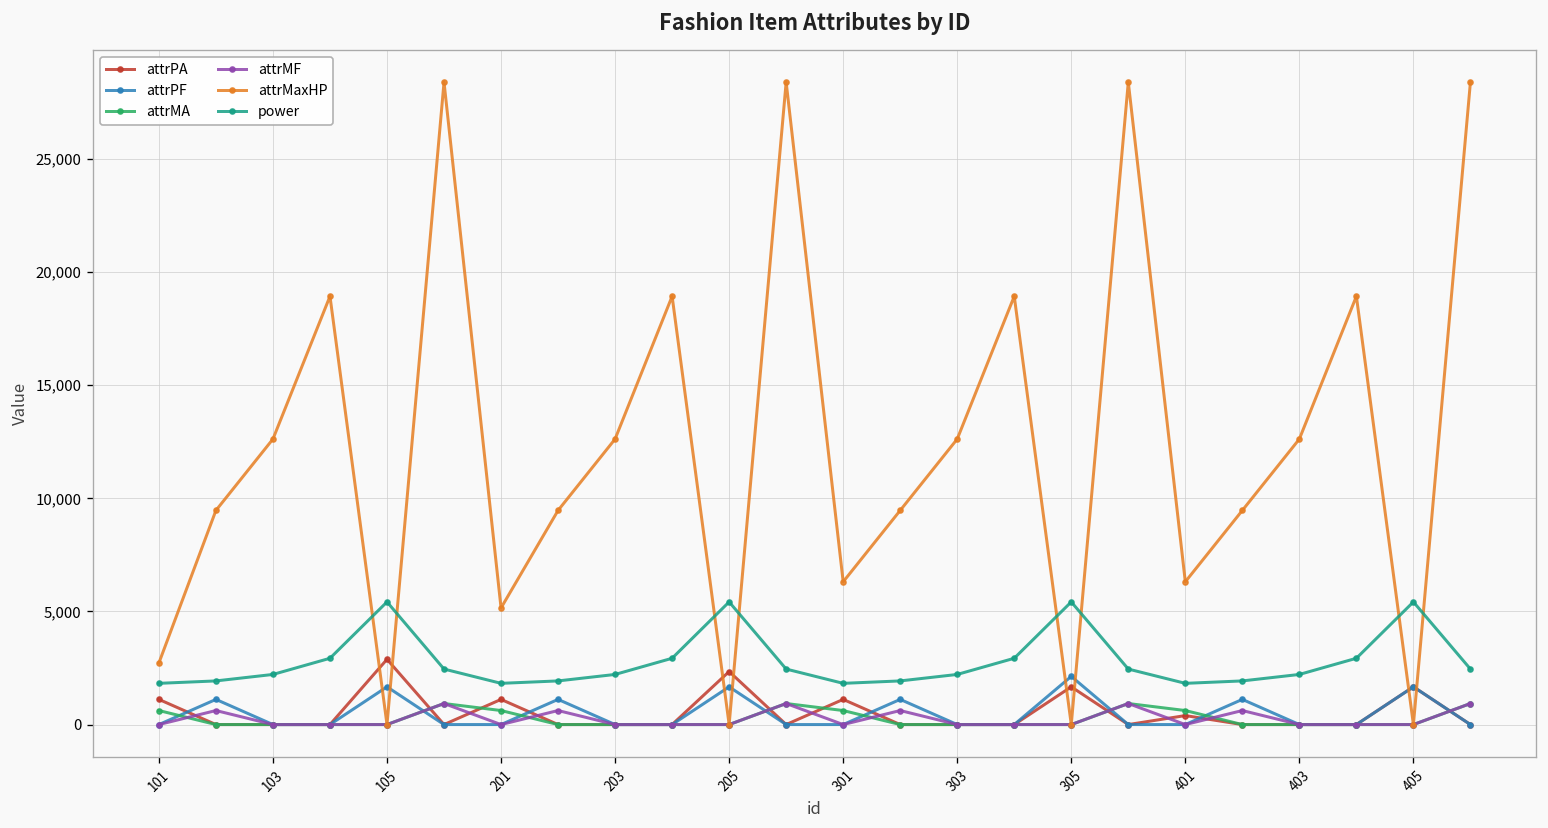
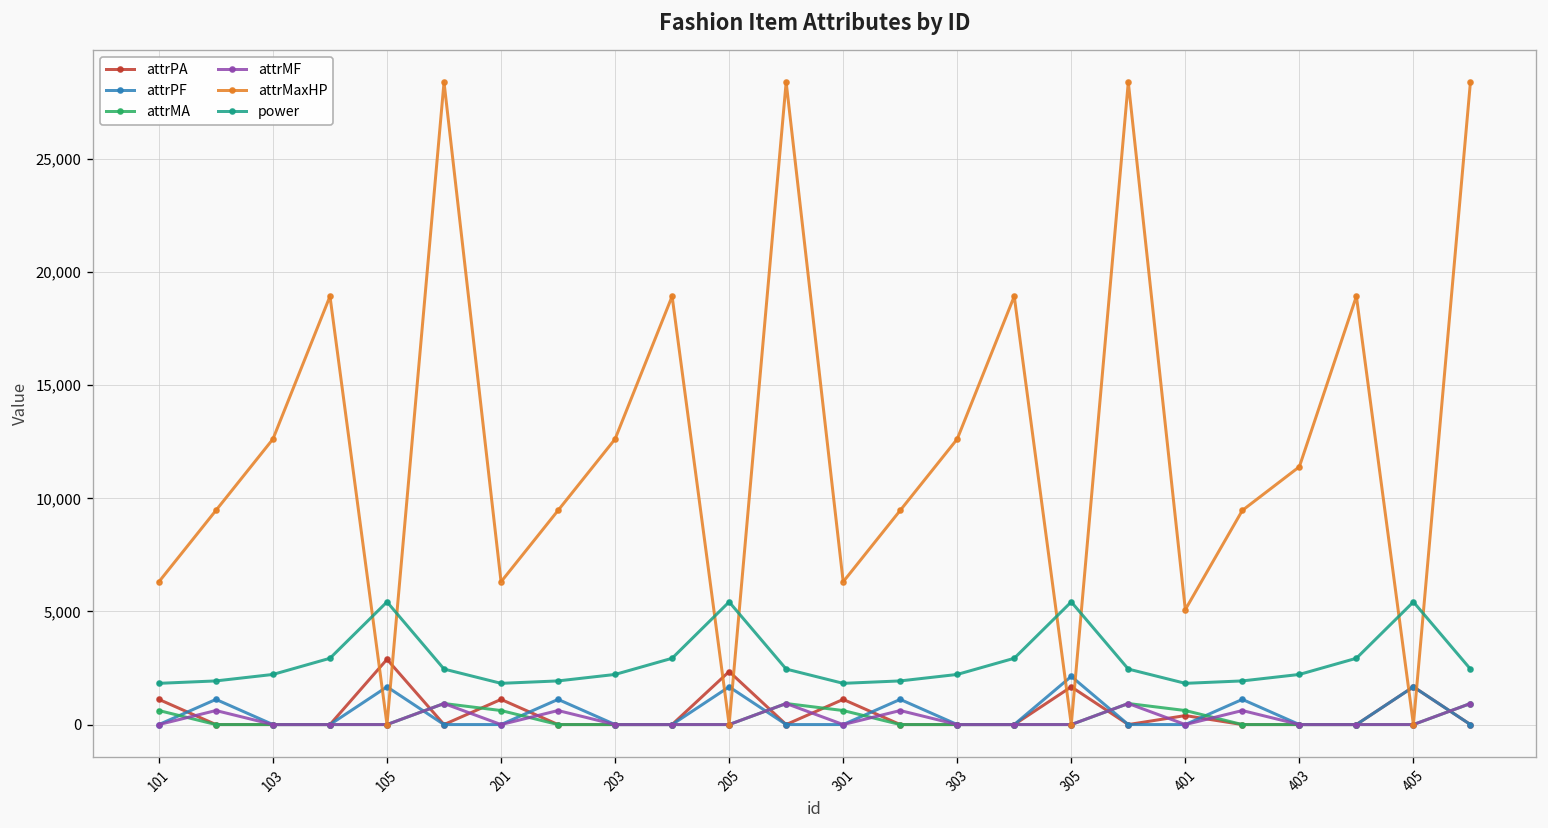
attrMaxHP, 101: 2,700 -> 6,300
attrMaxHP, 201: 5,200 -> 6,300
attrMaxHP, 401: 6,300 -> 5,100
attrMaxHP, 403: 12,600 -> 11,400
